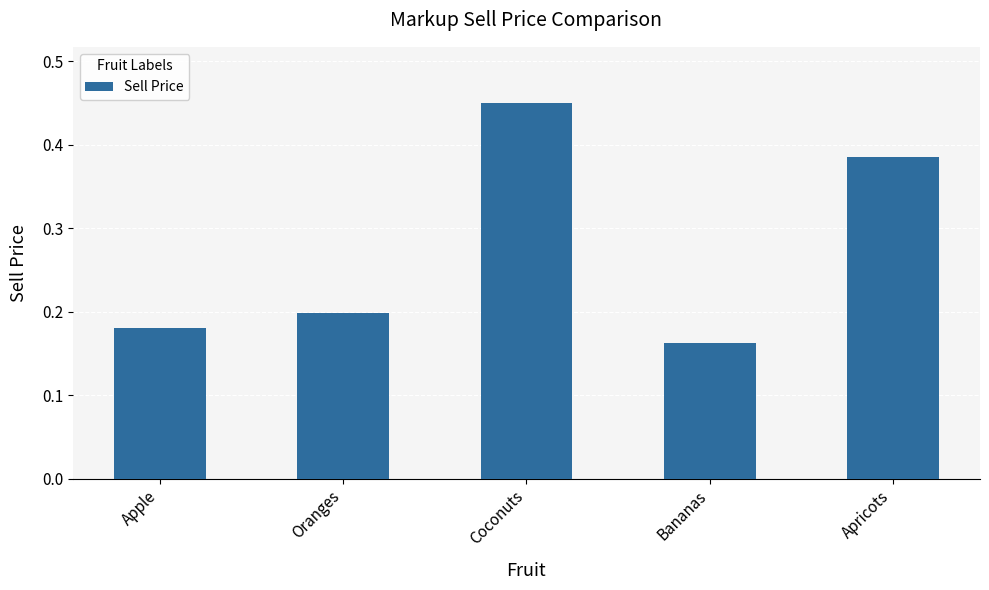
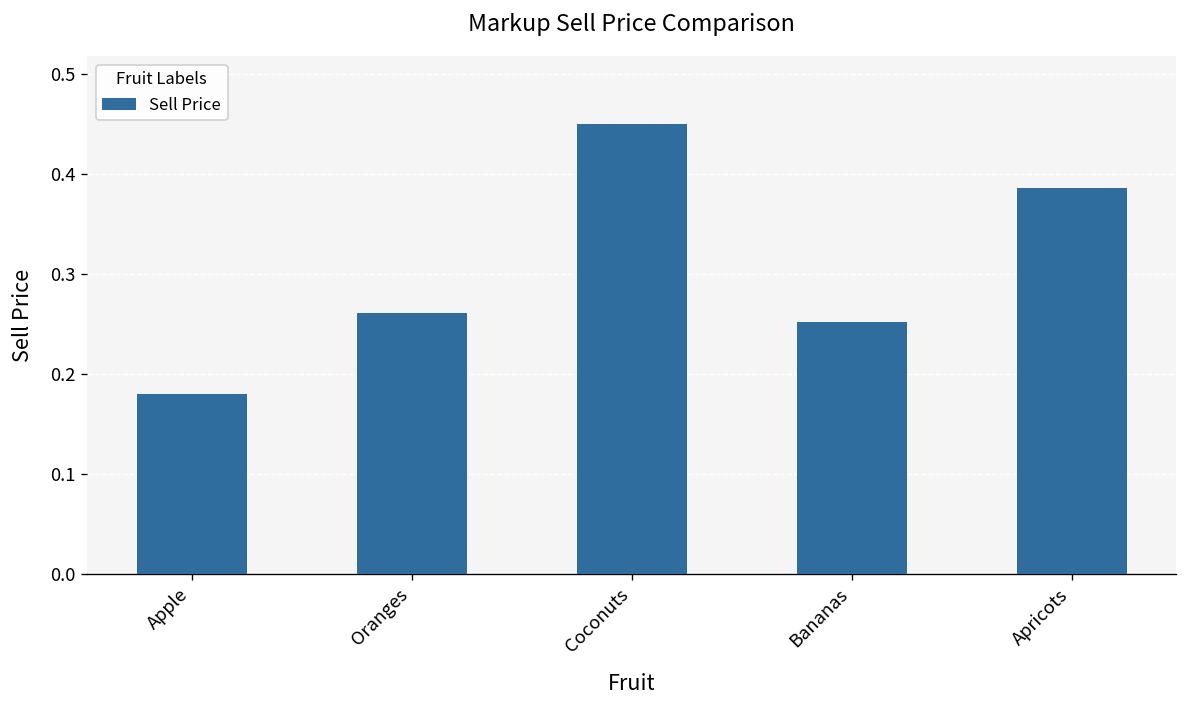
Oranges: 0.20 -> 0.26
Bananas: 0.16 -> 0.25
